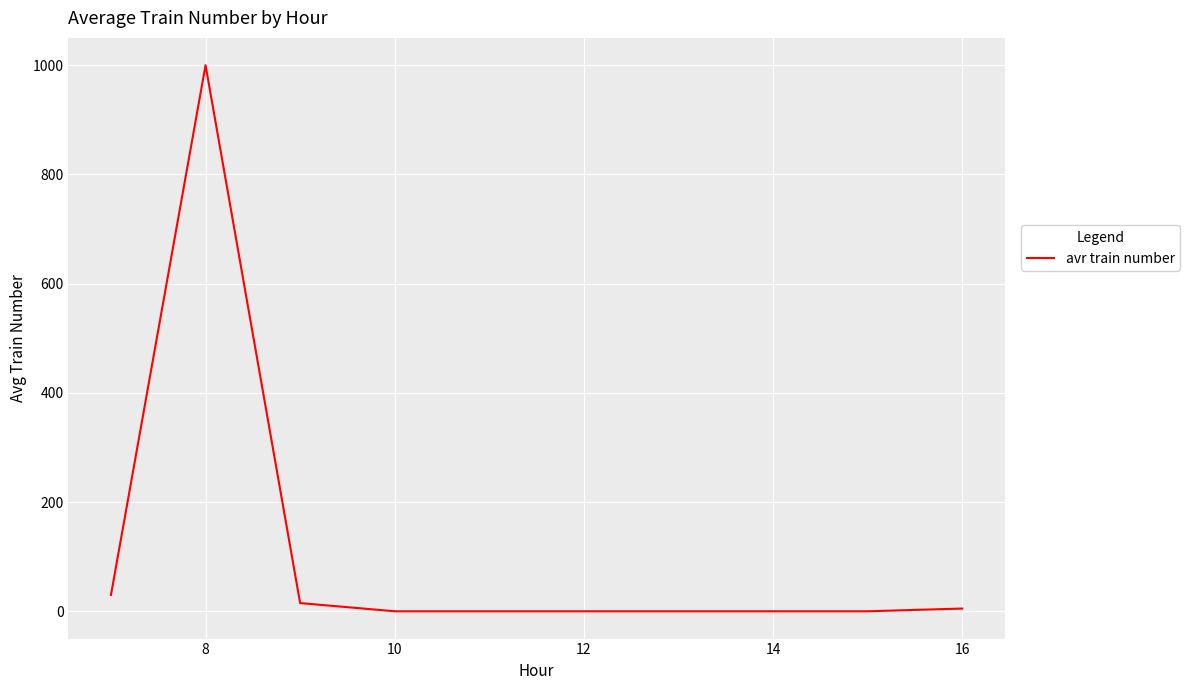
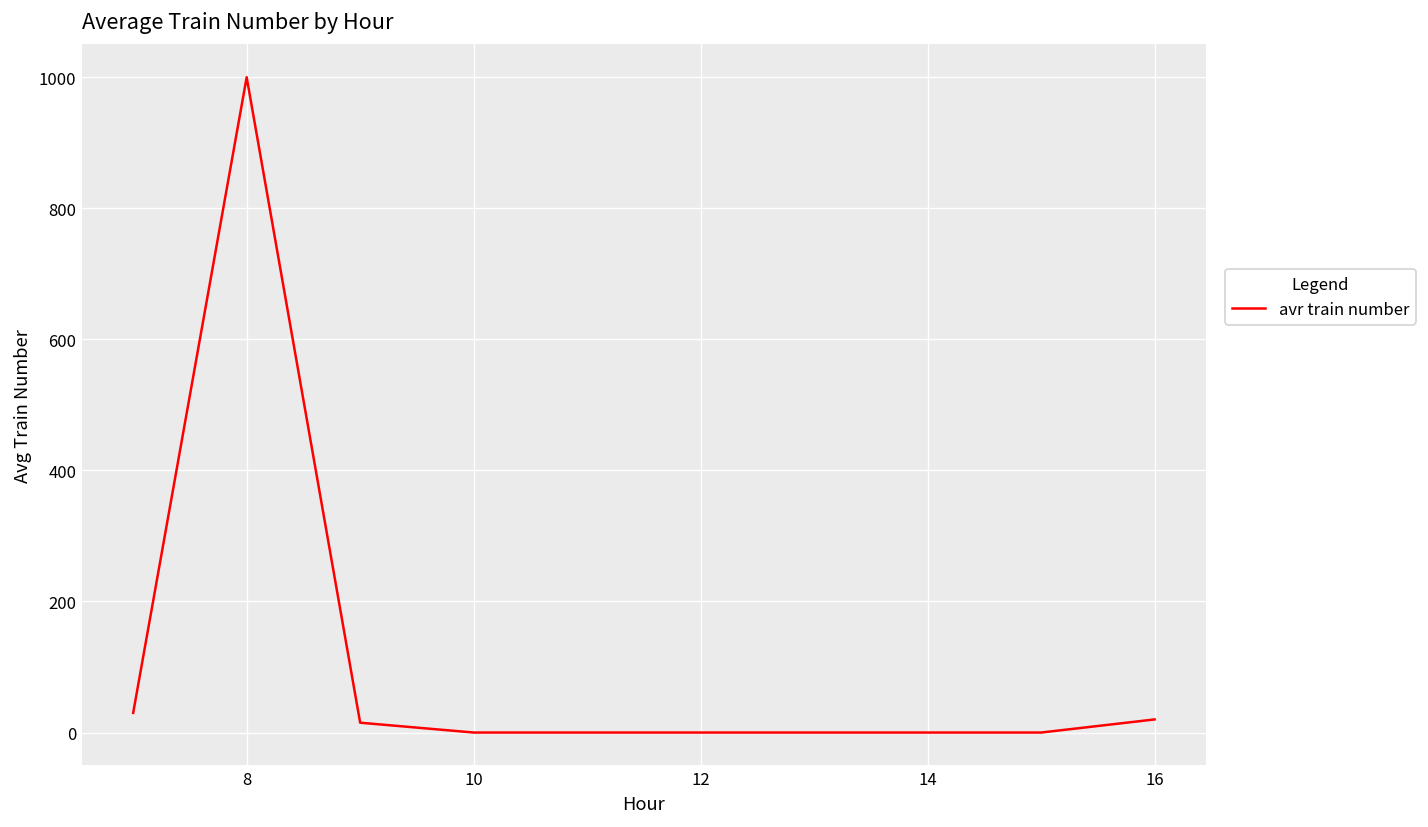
16: 10 -> 20
